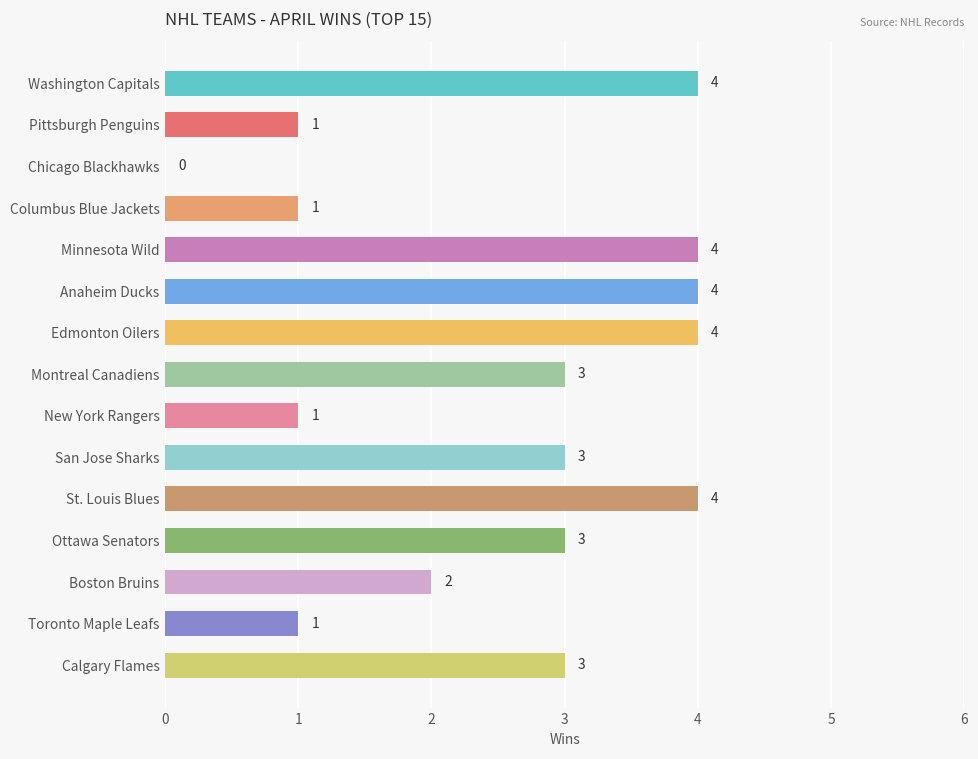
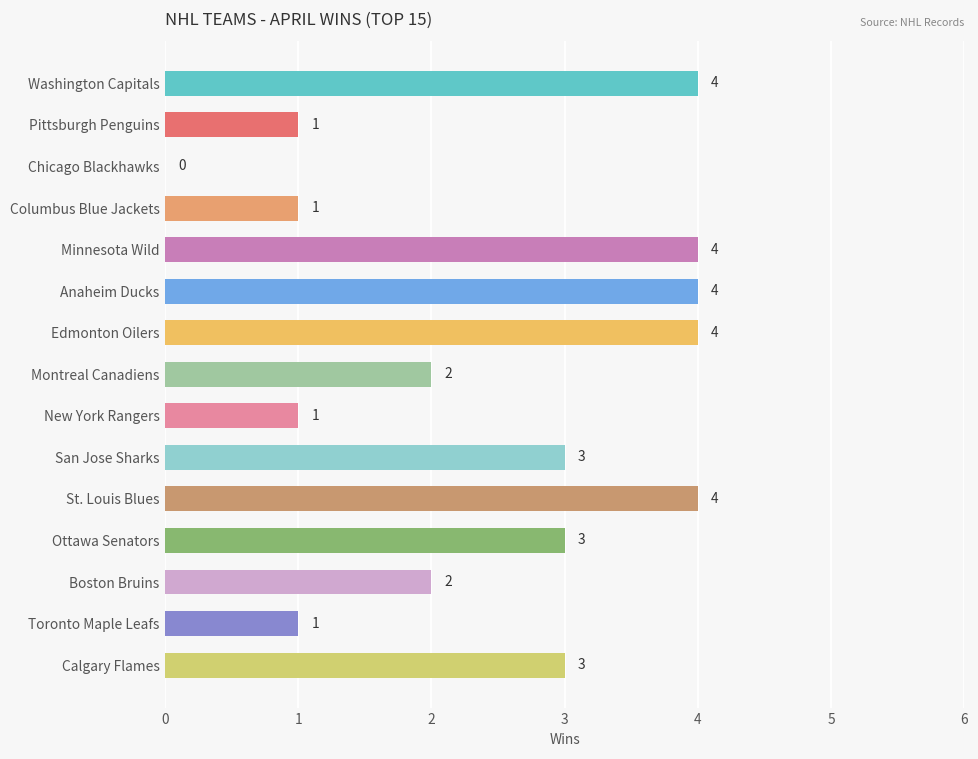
Montreal Canadiens: 3 -> 2
